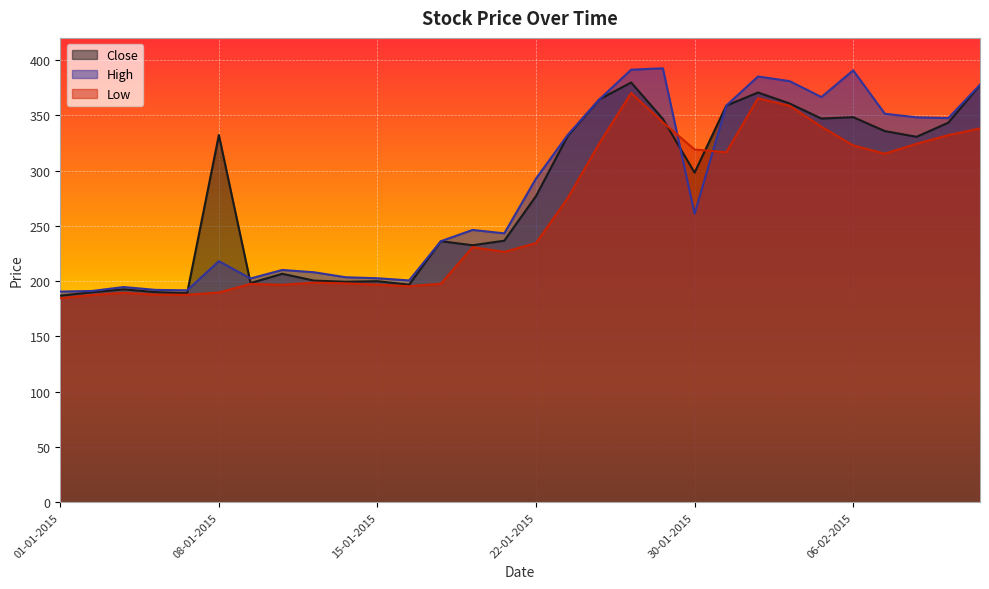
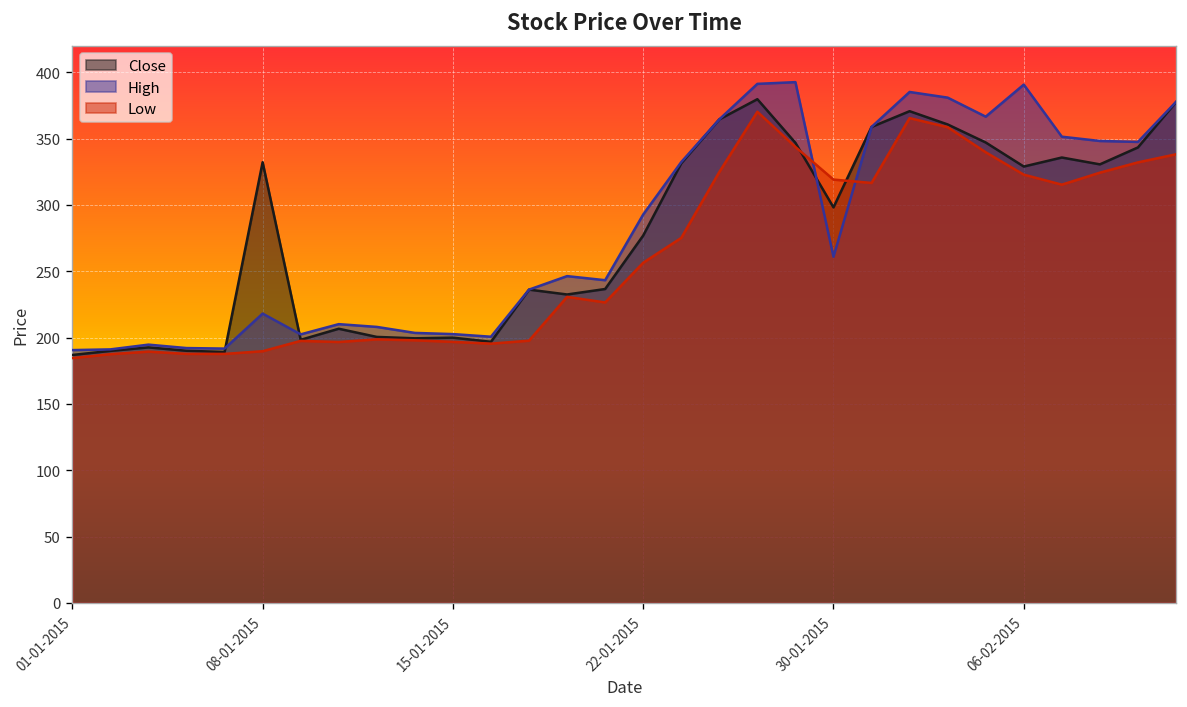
Low, 22-01-2015: 234 -> 256
Close, 06-02-2015: 348 -> 329
